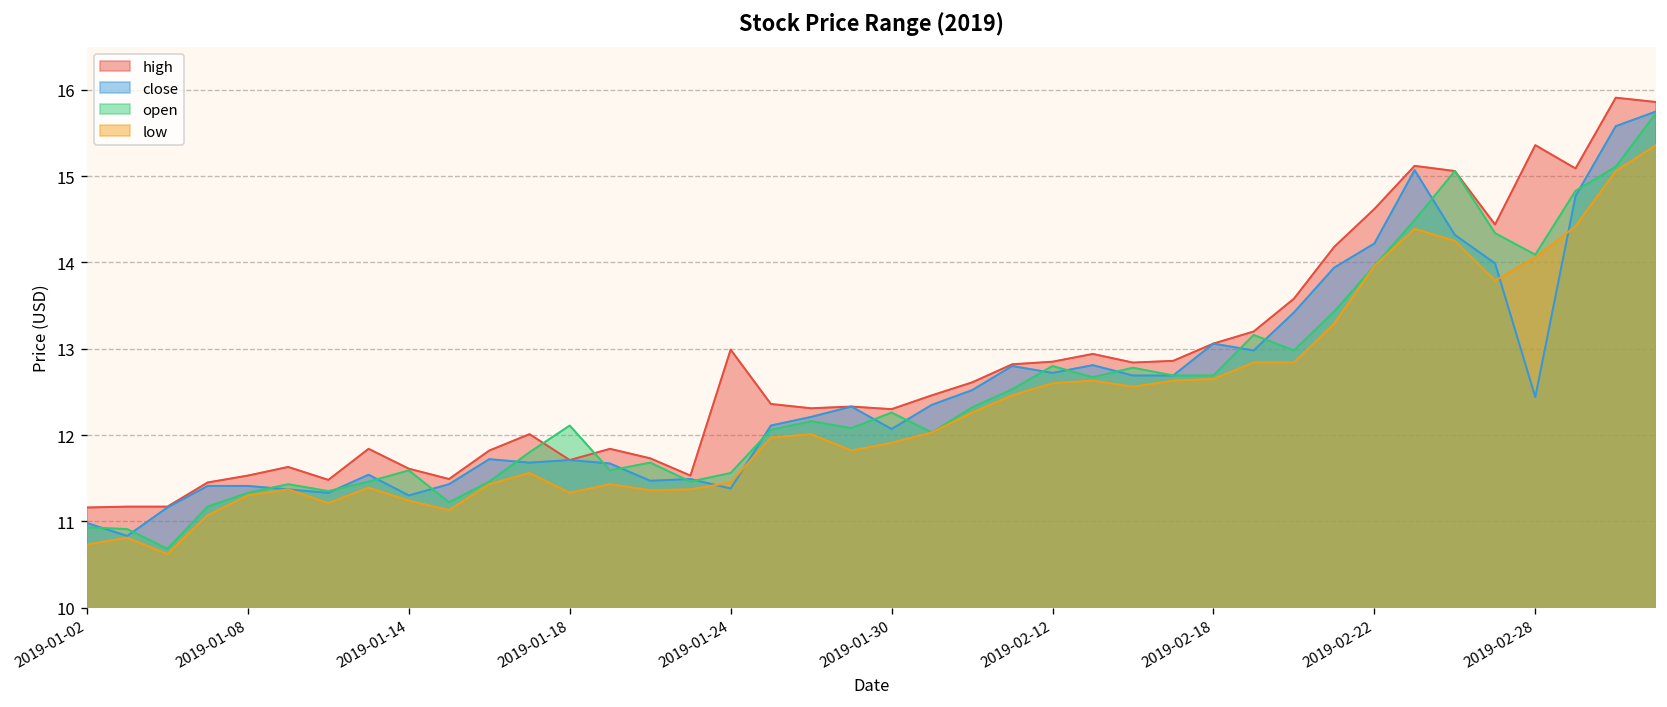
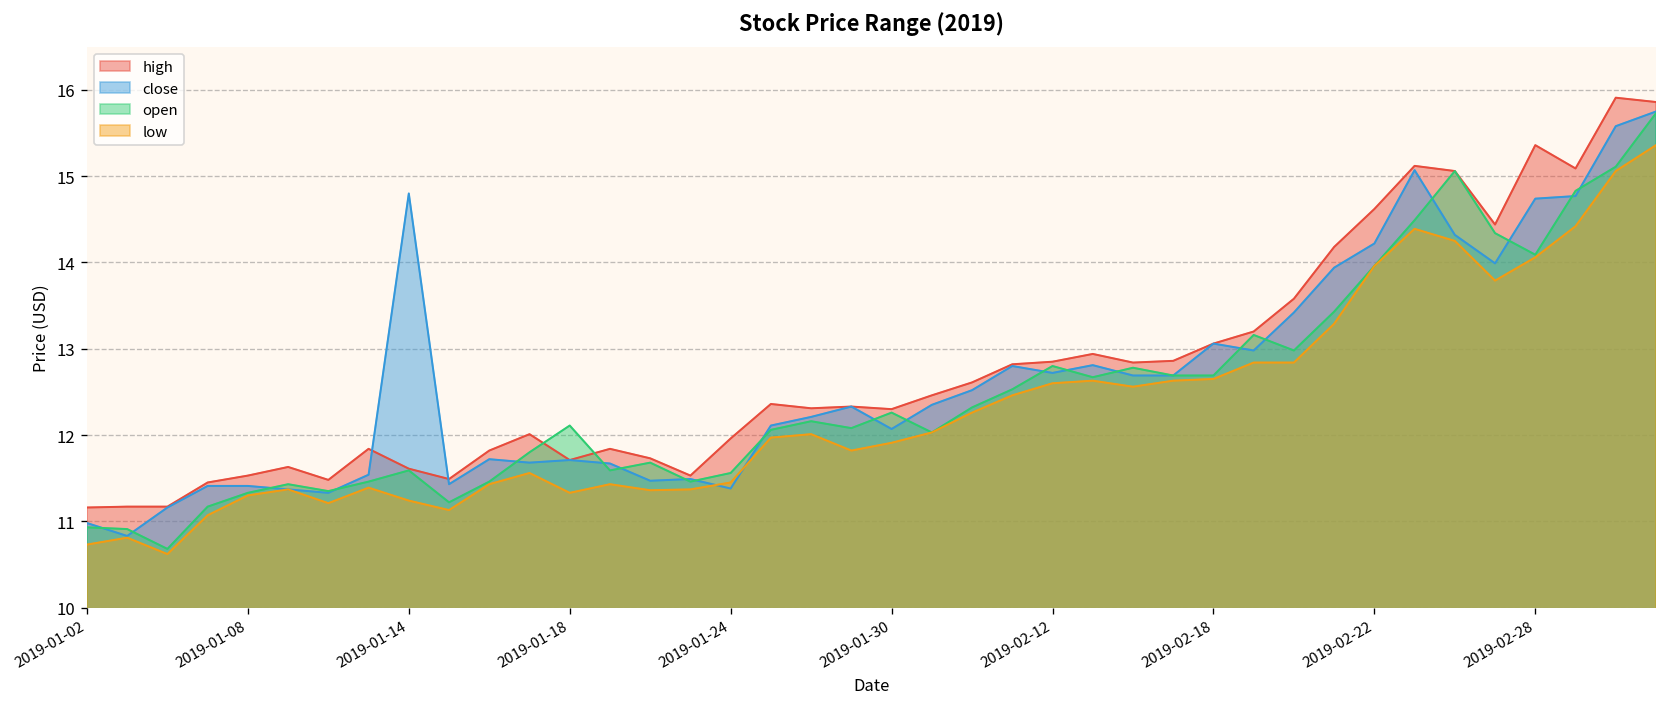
close, 2019-01-14: 11.3 -> 14.8
high, 2019-01-24: 13.0 -> 12.0
close, 2019-02-28: 12.4 -> 14.7
